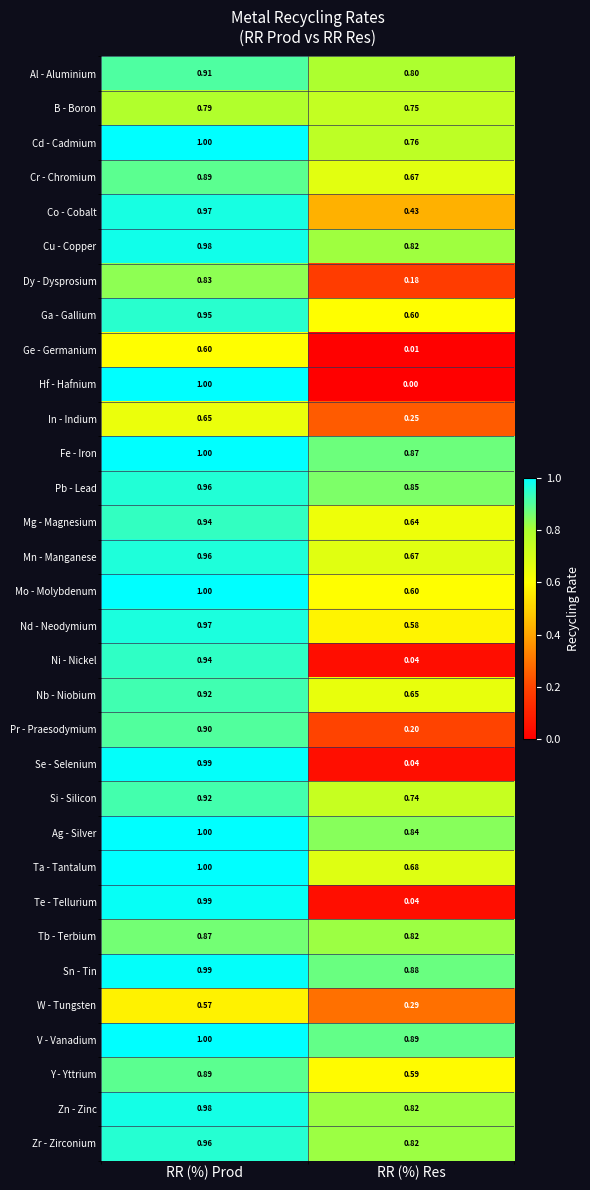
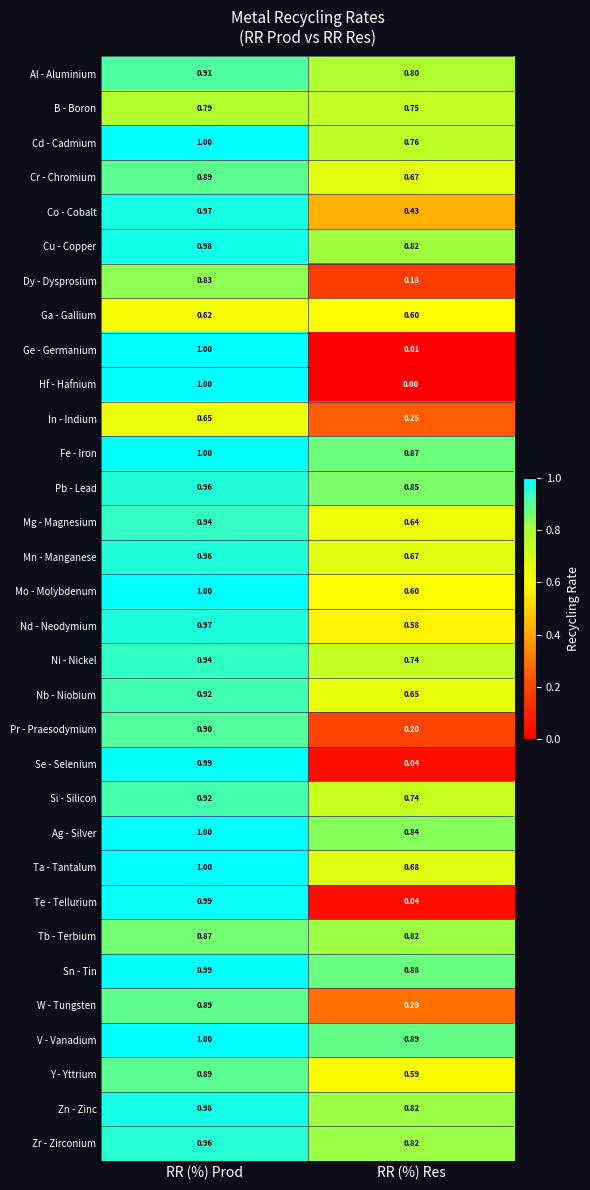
Ga - Gallium, RR (%) Prod: 0.95 -> 0.62
Ge - Germanium, RR (%) Prod: 0.60 -> 1.00
Ni - Nickel, RR (%) Res: 0.04 -> 0.74
W - Tungsten, RR (%) Prod: 0.57 -> 0.89
